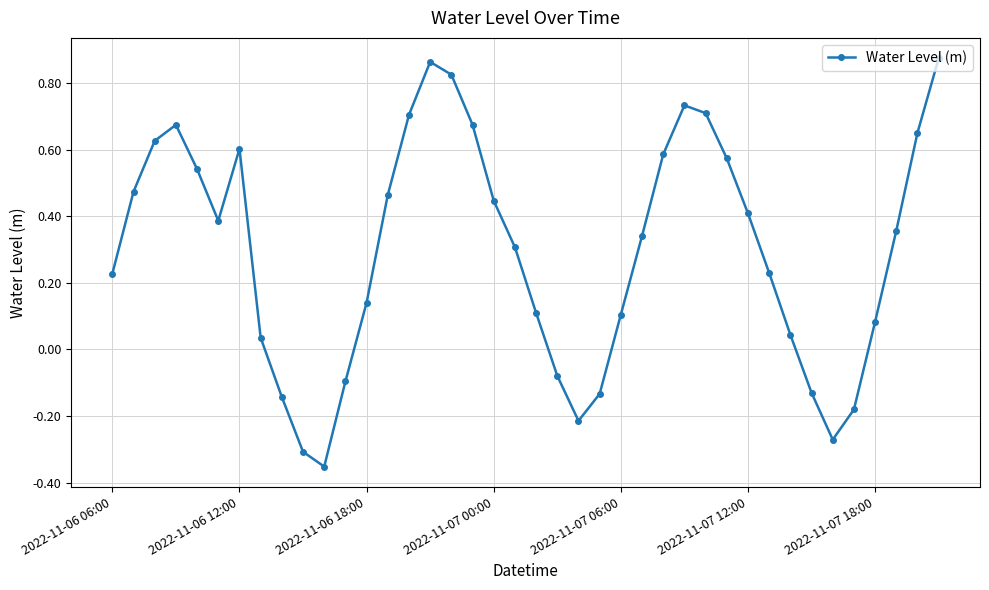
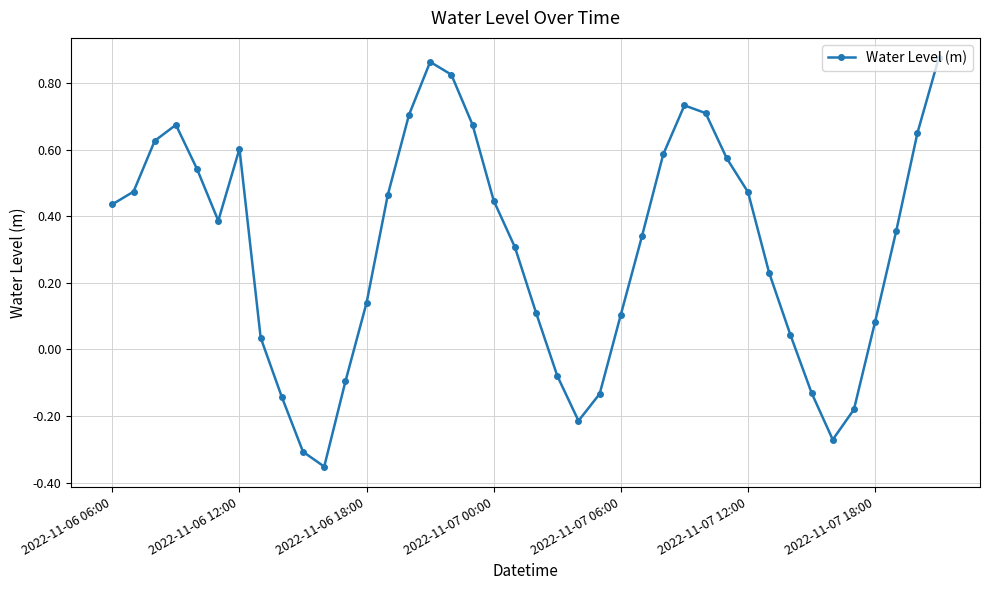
2022-11-06 06:00: 0.23 -> 0.44
2022-11-07 12:00: 0.41 -> 0.47
